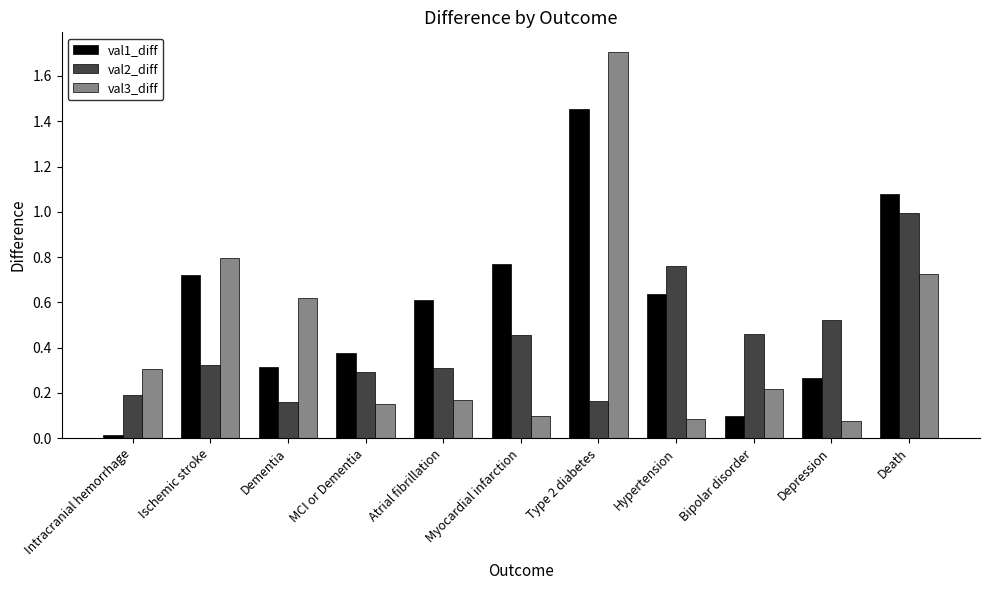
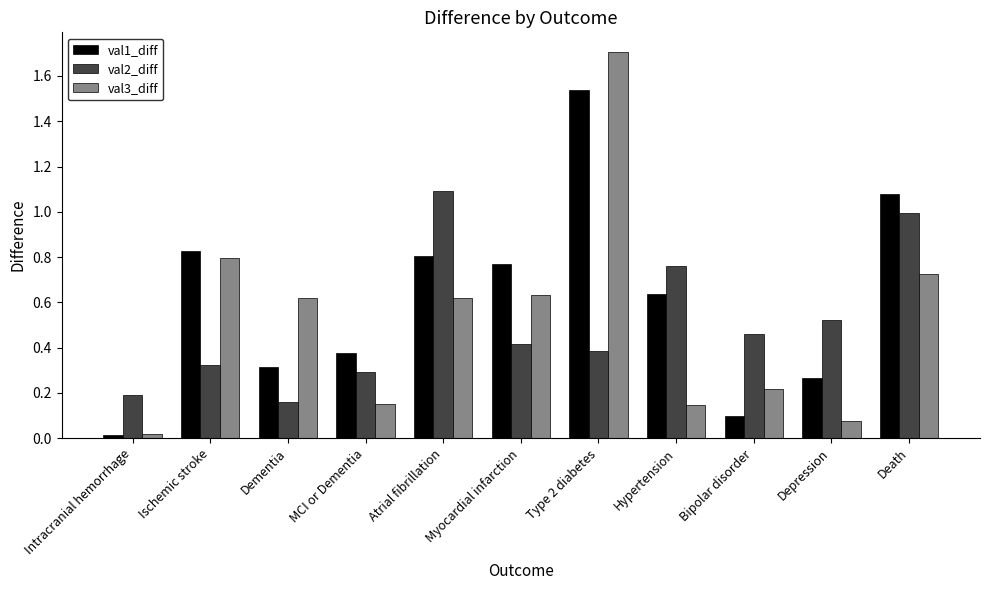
val3_diff, Intracranial hemorrhage: 0.30 -> 0.02
val1_diff, Ischemic stroke: 0.72 -> 0.83
val1_diff, Atrial fibrillation: 0.61 -> 0.80
val2_diff, Atrial fibrillation: 0.31 -> 1.09
val3_diff, Atrial fibrillation: 0.17 -> 0.62
val2_diff, Myocardial infarction: 0.46 -> 0.42
val3_diff, Myocardial infarction: 0.10 -> 0.63
val1_diff, Type 2 diabetes: 1.45 -> 1.54
val2_diff, Type 2 diabetes: 0.16 -> 0.38
val3_diff, Hypertension: 0.08 -> 0.15
